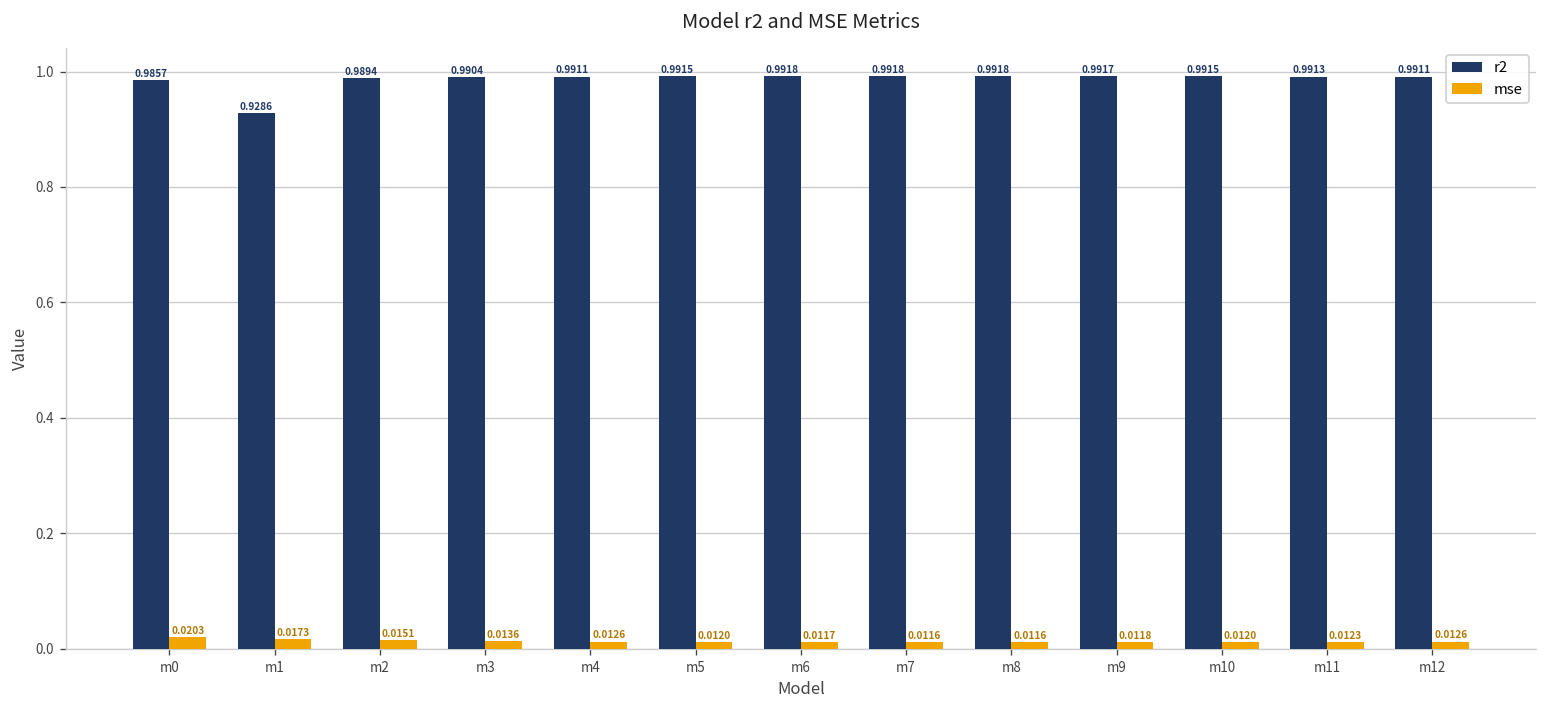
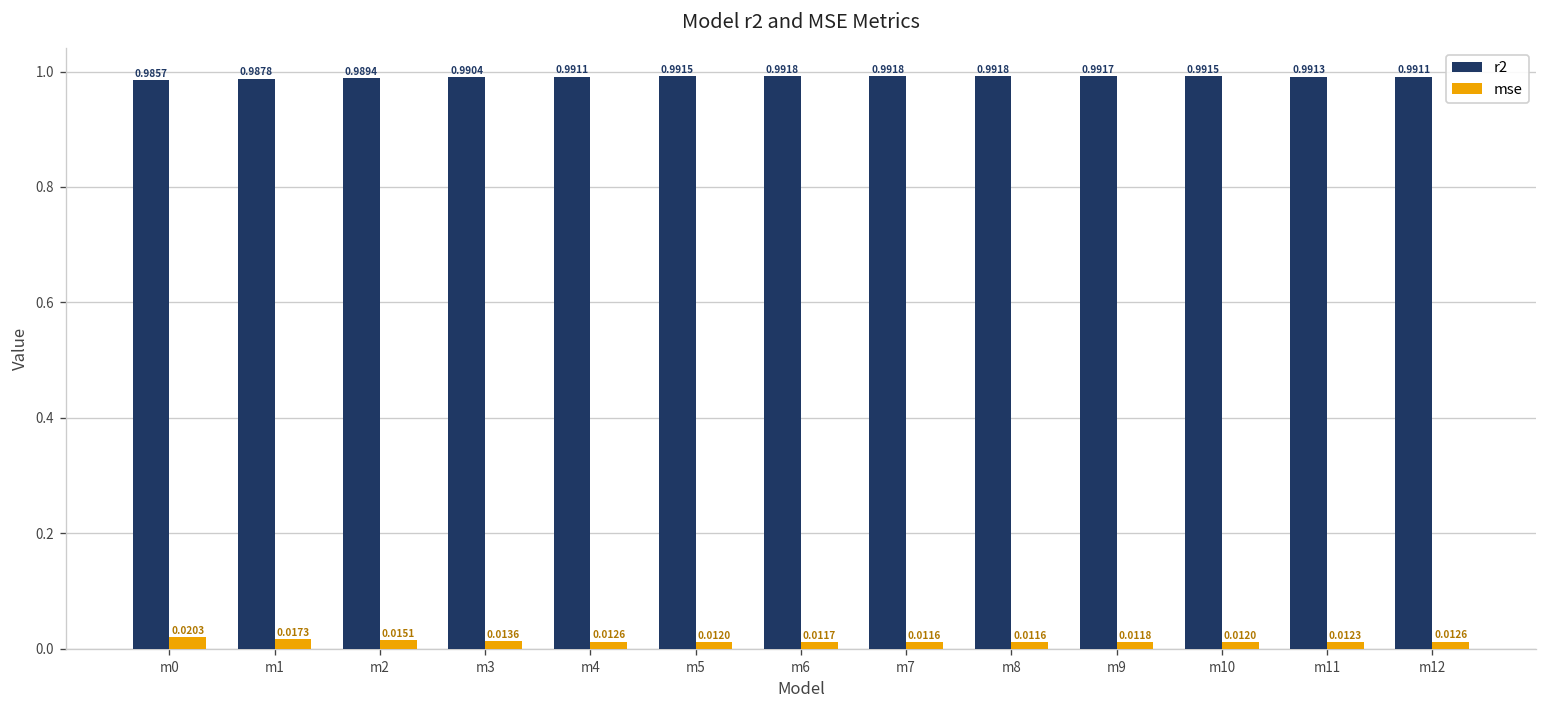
r2, m1: 0.9286 -> 0.9878
